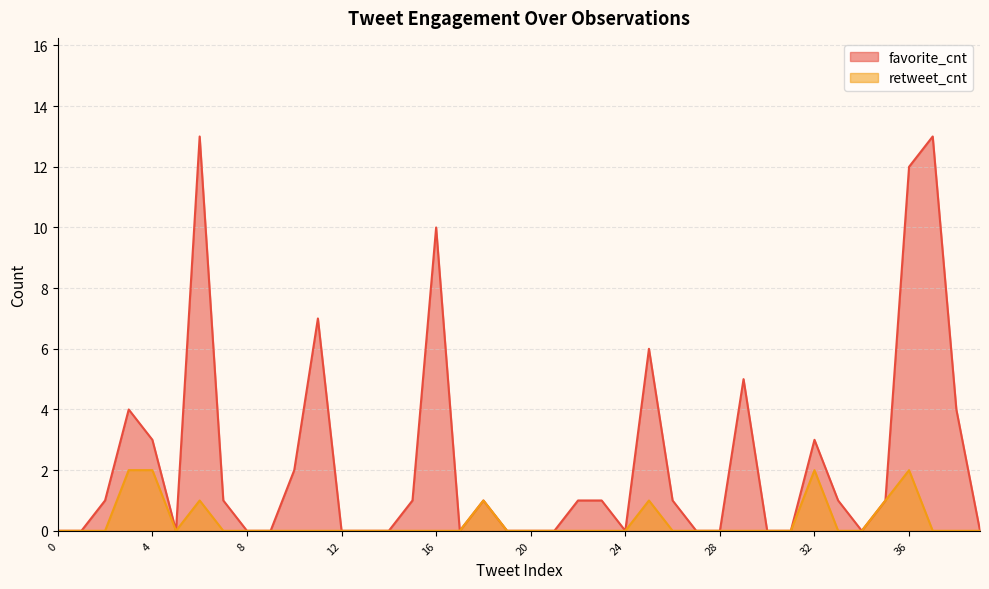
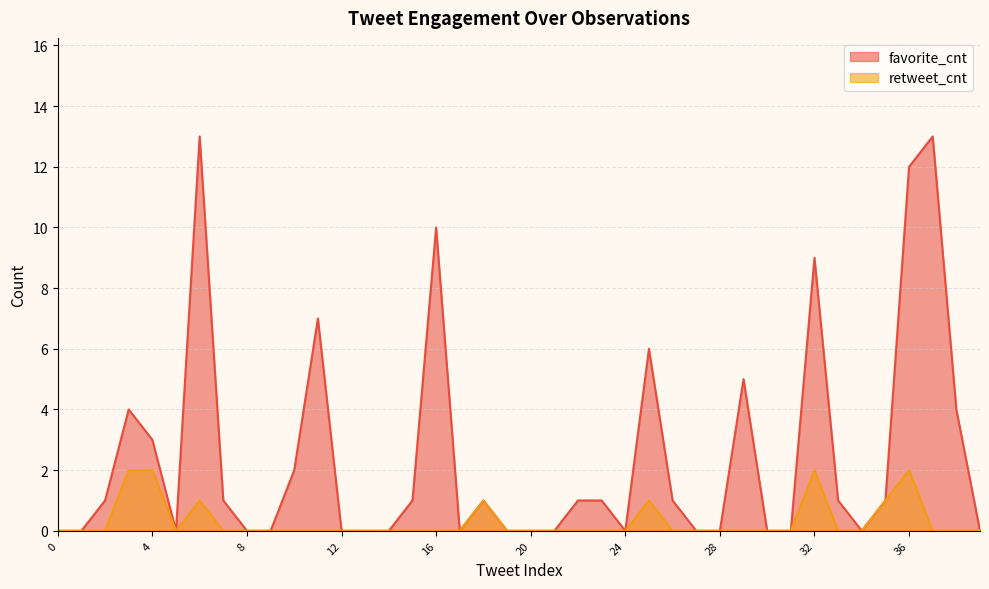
favorite_cnt, 32: 3 -> 9
